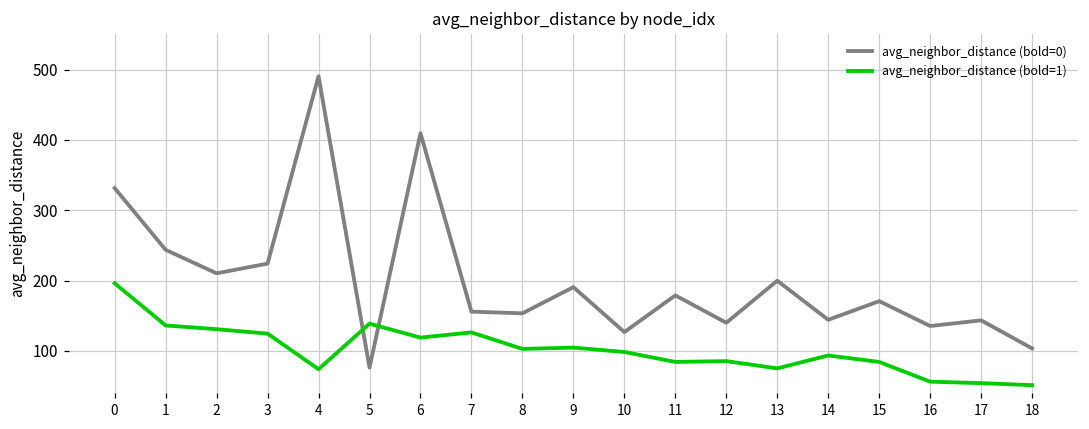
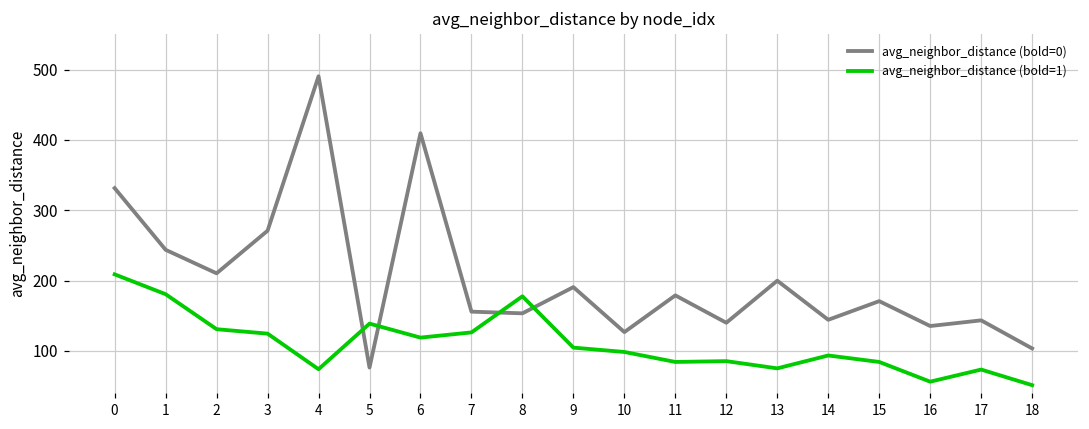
avg_neighbor_distance (bold=1), 0: 200 -> 210
avg_neighbor_distance (bold=1), 1: 140 -> 180
avg_neighbor_distance (bold=0), 3: 220 -> 270
avg_neighbor_distance (bold=1), 8: 100 -> 180
avg_neighbor_distance (bold=1), 17: 50 -> 70
